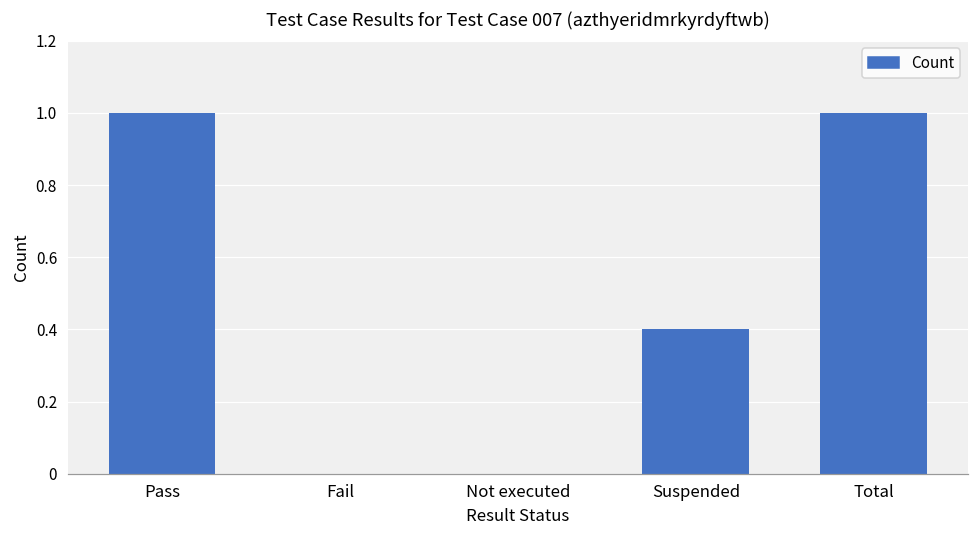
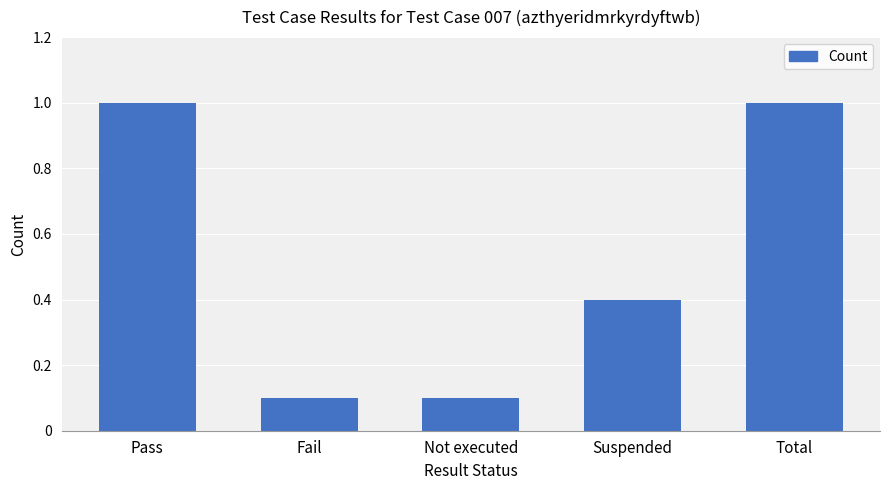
Fail: 0.0 -> 0.1
Not executed: 0.0 -> 0.1
